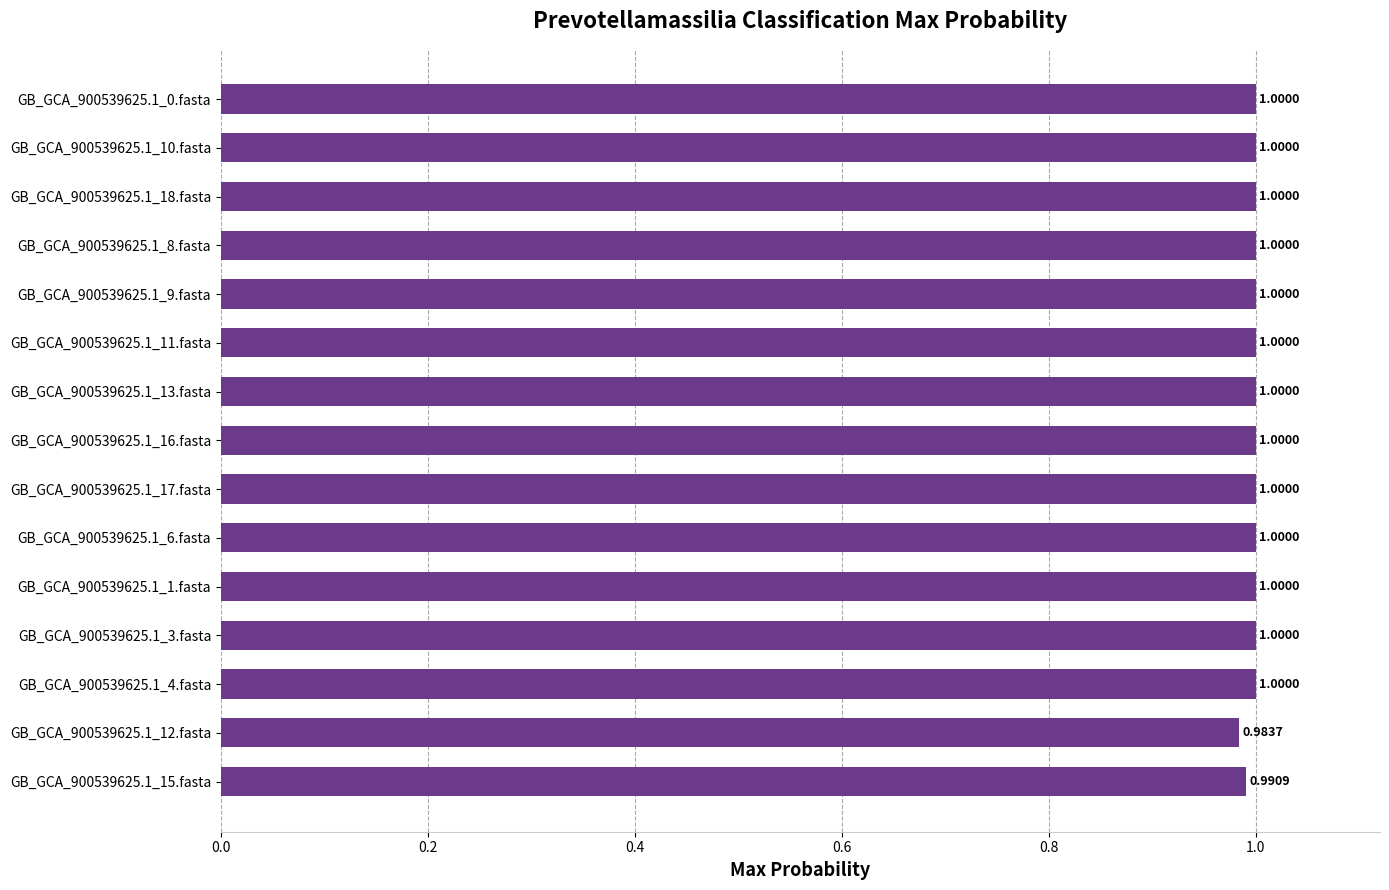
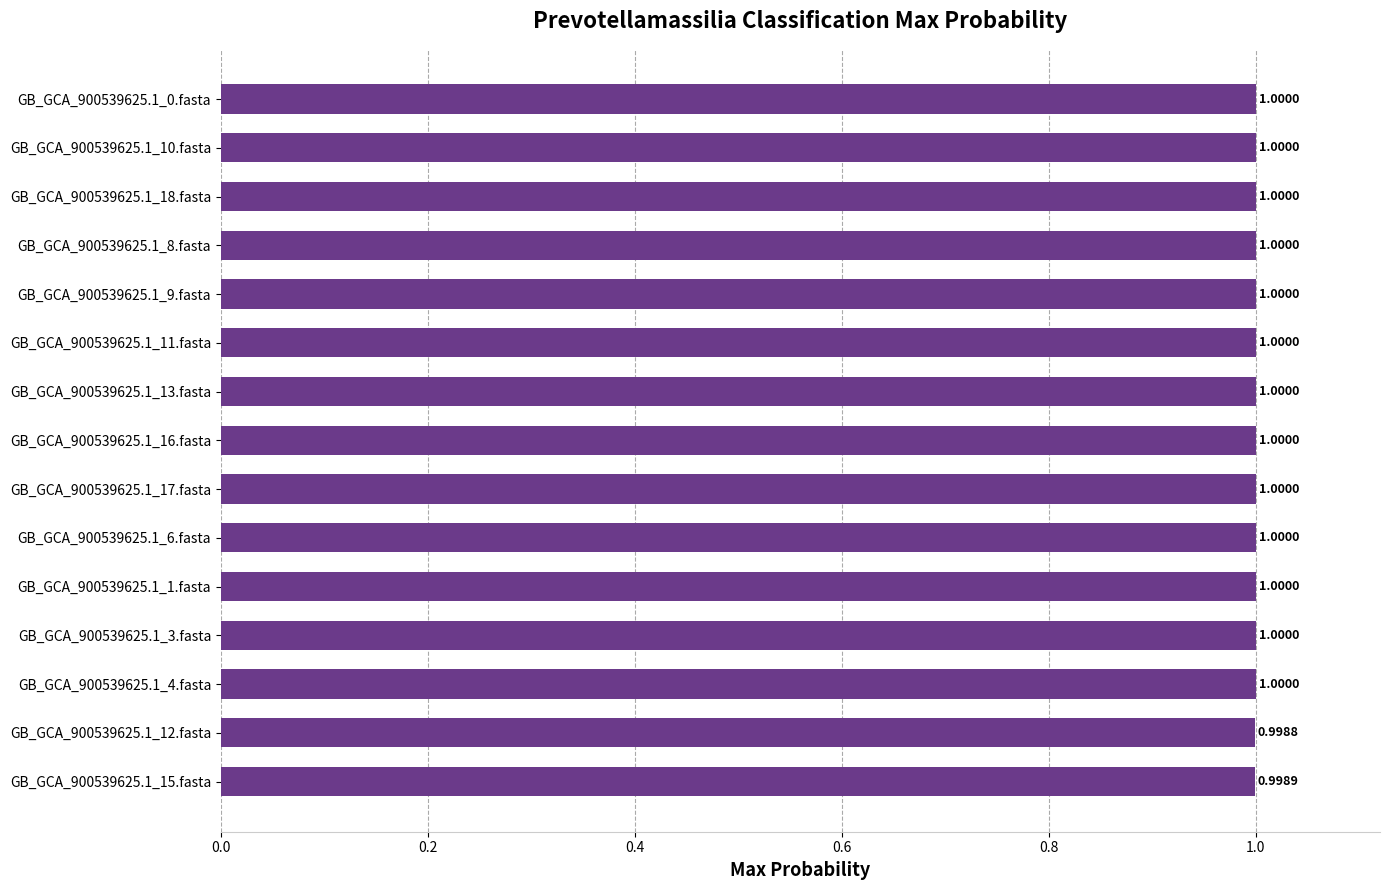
GB_GCA_900539625.1_12.fasta: 0.9837 -> 0.9988
GB_GCA_900539625.1_15.fasta: 0.9909 -> 0.9989
